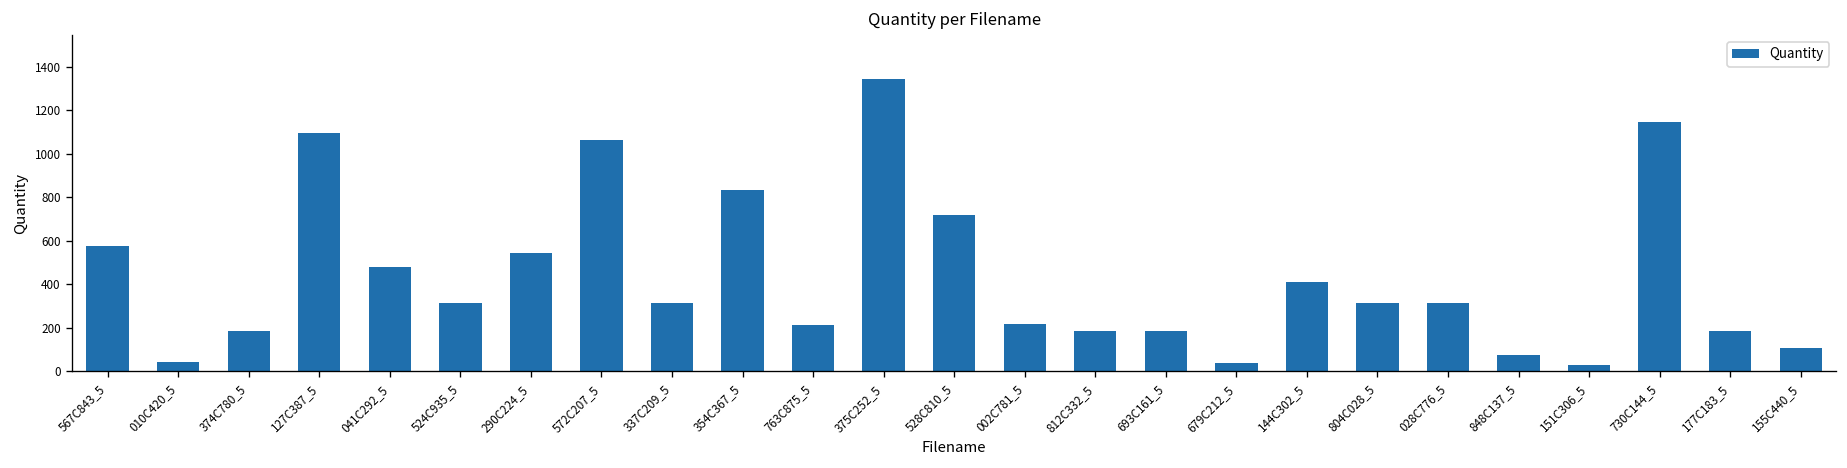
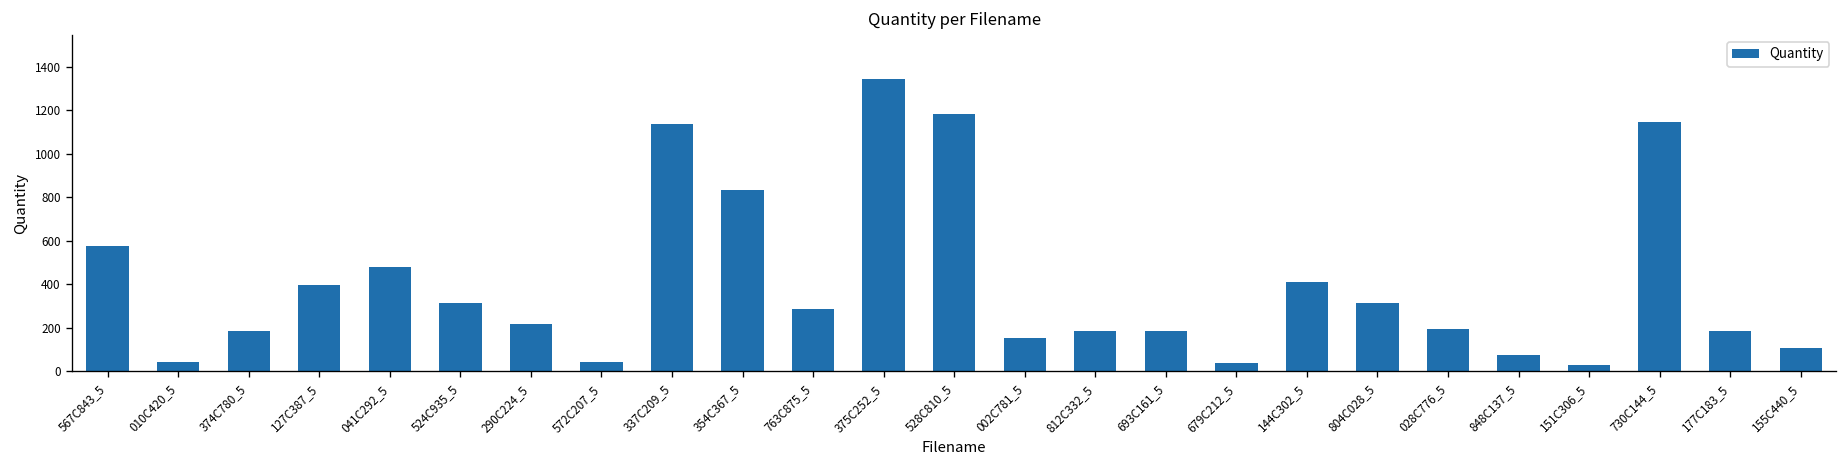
127C387_5: 1100 -> 400
290C224_5: 540 -> 220
572C207_5: 1070 -> 40
337C209_5: 320 -> 1140
763C875_5: 210 -> 280
528C810_5: 720 -> 1180
002C781_5: 220 -> 150
028C776_5: 320 -> 190
